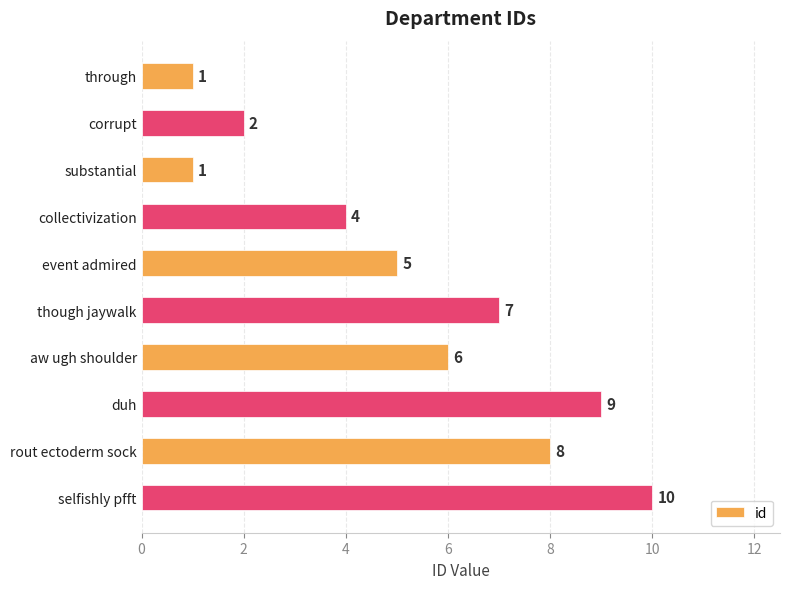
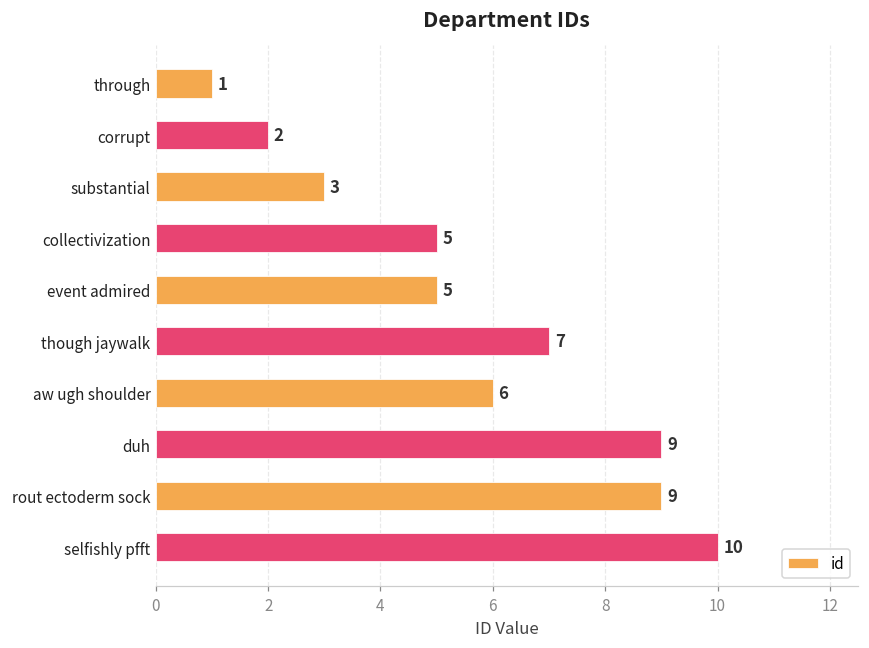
substantial: 1 -> 3
collectivization: 4 -> 5
rout ectoderm sock: 8 -> 9
